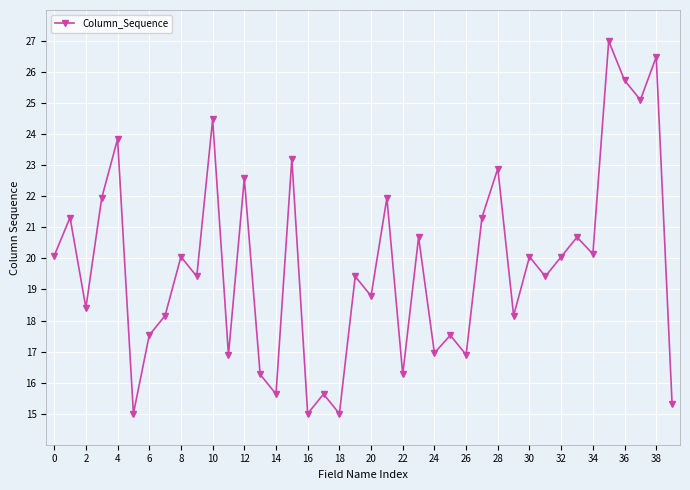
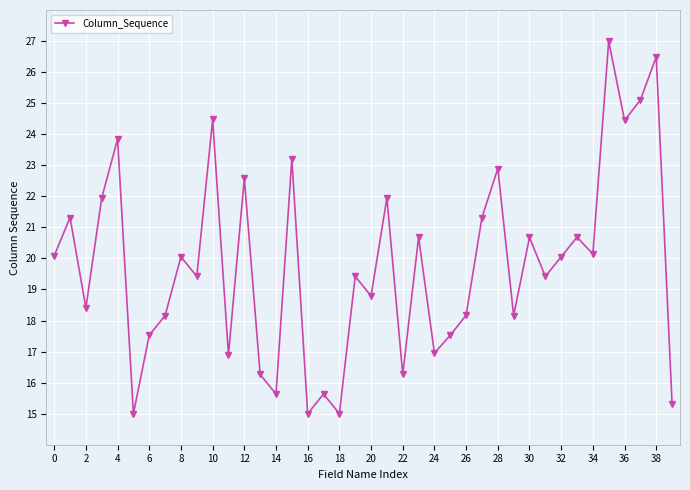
26: 16.9 -> 18.2
30: 20.1 -> 20.7
36: 25.7 -> 24.4
